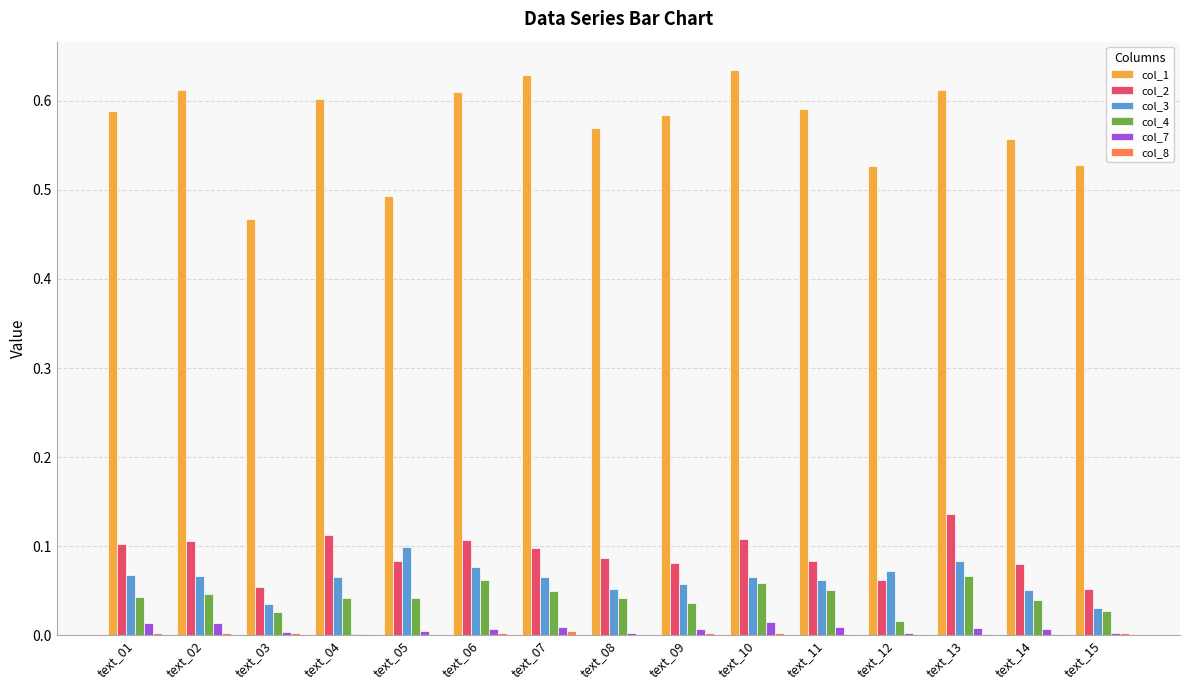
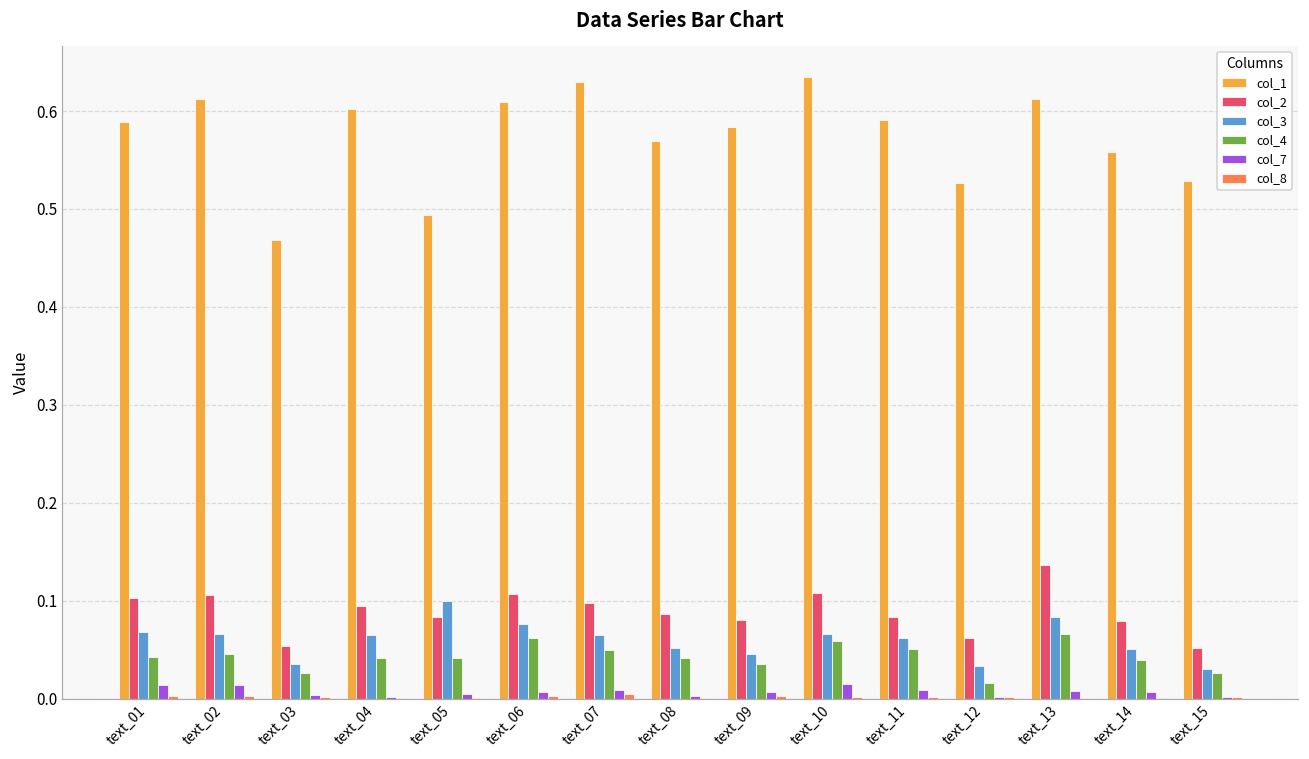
col_2, text_04: 0.11 -> 0.09
col_3, text_09: 0.06 -> 0.05
col_3, text_12: 0.07 -> 0.03
